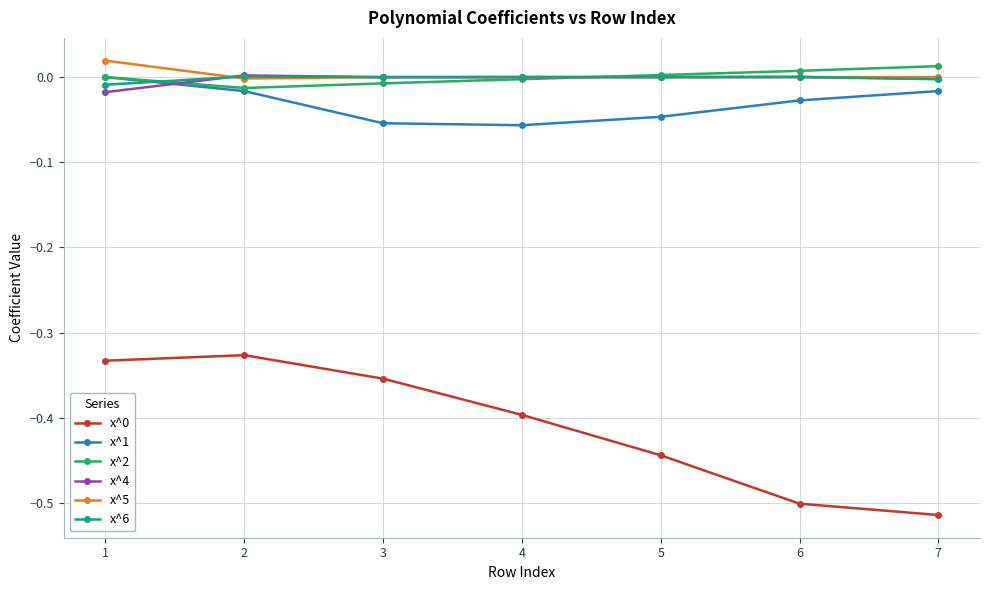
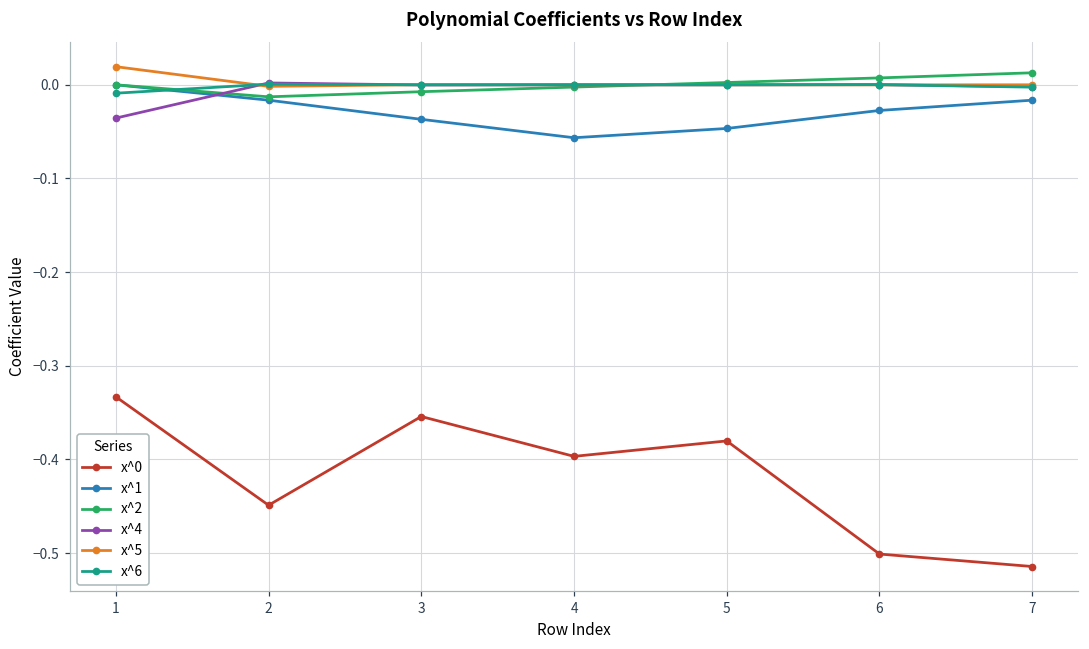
x^4, 1: -0.02 -> -0.04
x^0, 2: -0.33 -> -0.45
x^1, 3: -0.05 -> -0.04
x^0, 5: -0.44 -> -0.38
